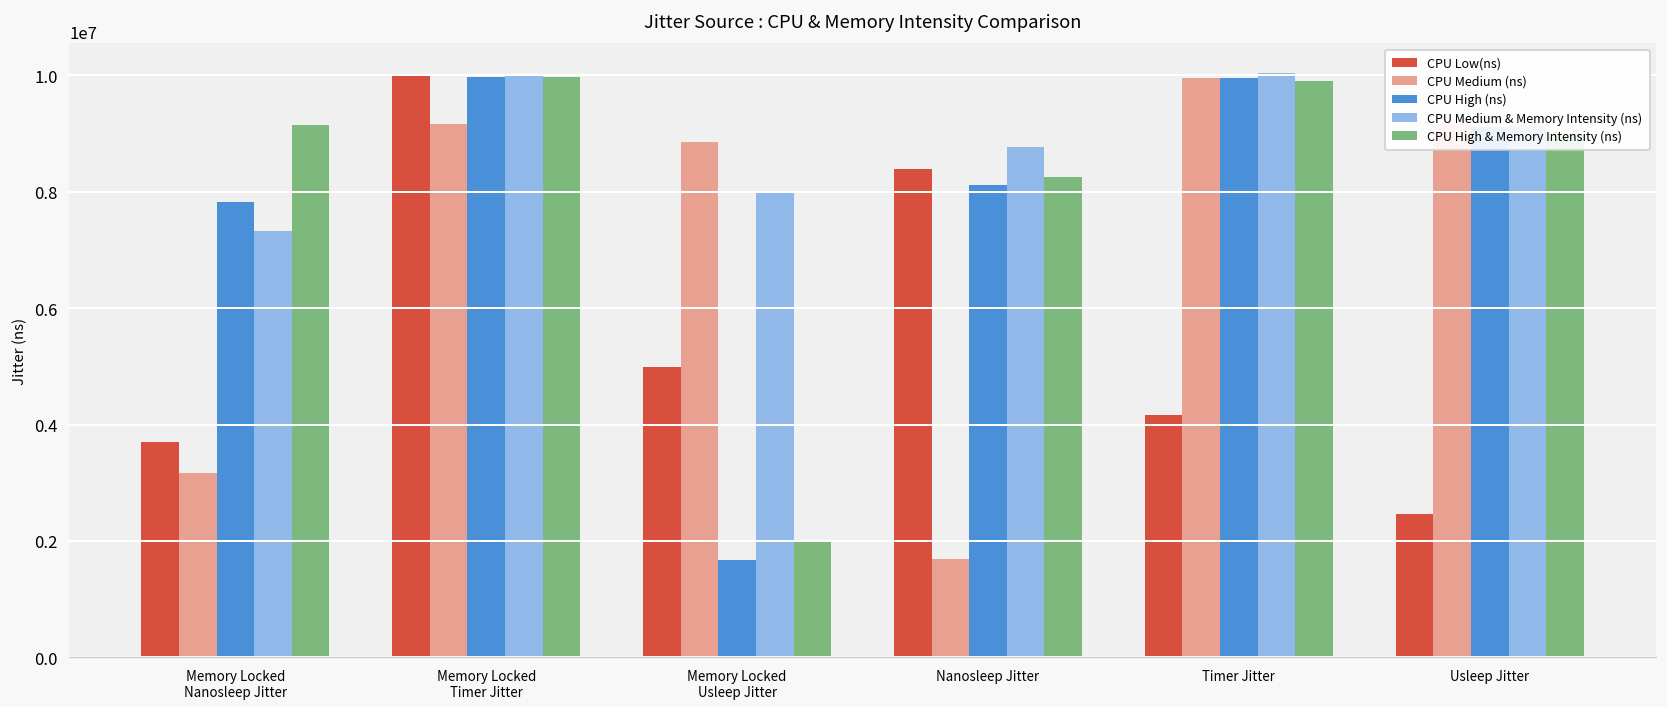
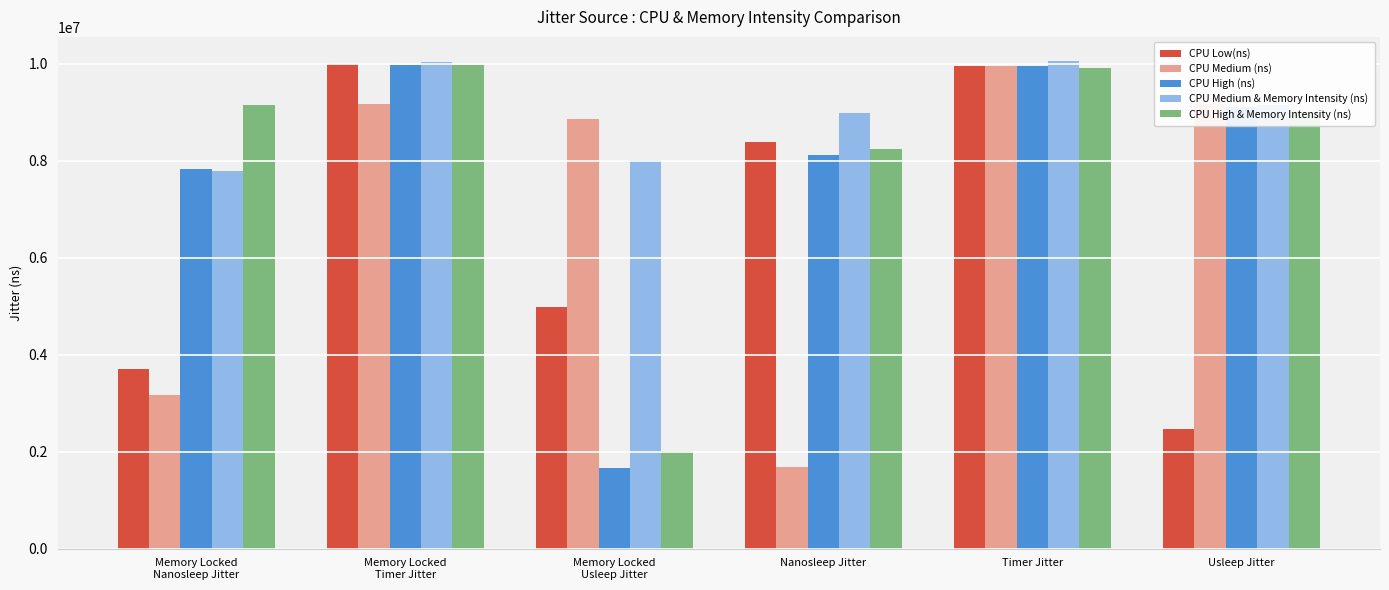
CPU Medium & Memory Intensity (ns), Memory Locked Nanosleep Jitter: 7300000 -> 7800000
CPU Medium & Memory Intensity (ns), Nanosleep Jitter: 8800000 -> 9000000
CPU Low(ns), Timer Jitter: 4200000 -> 9900000
